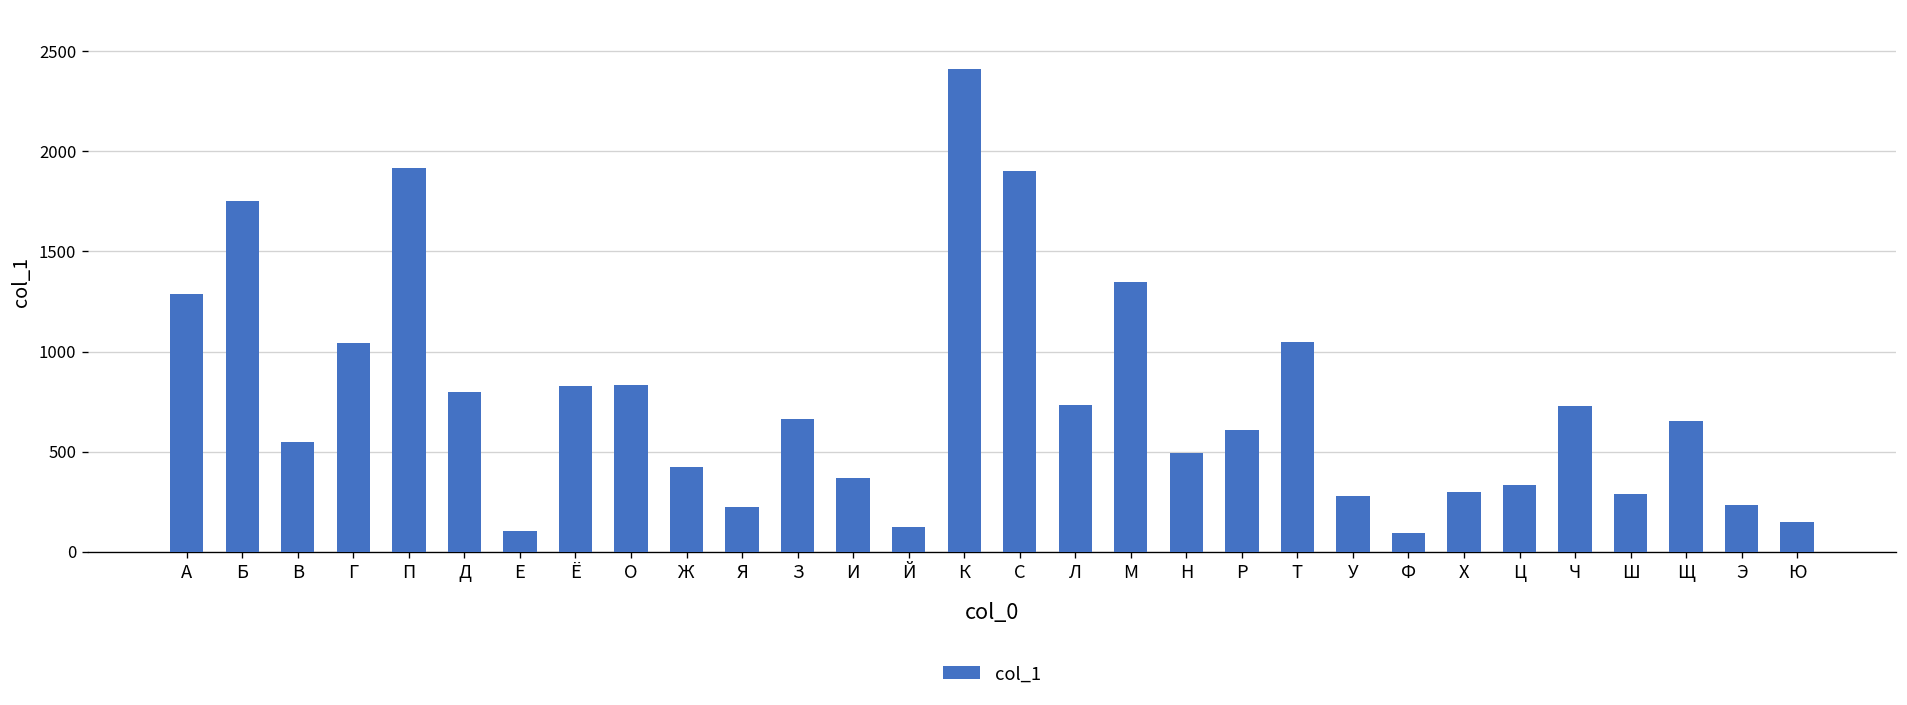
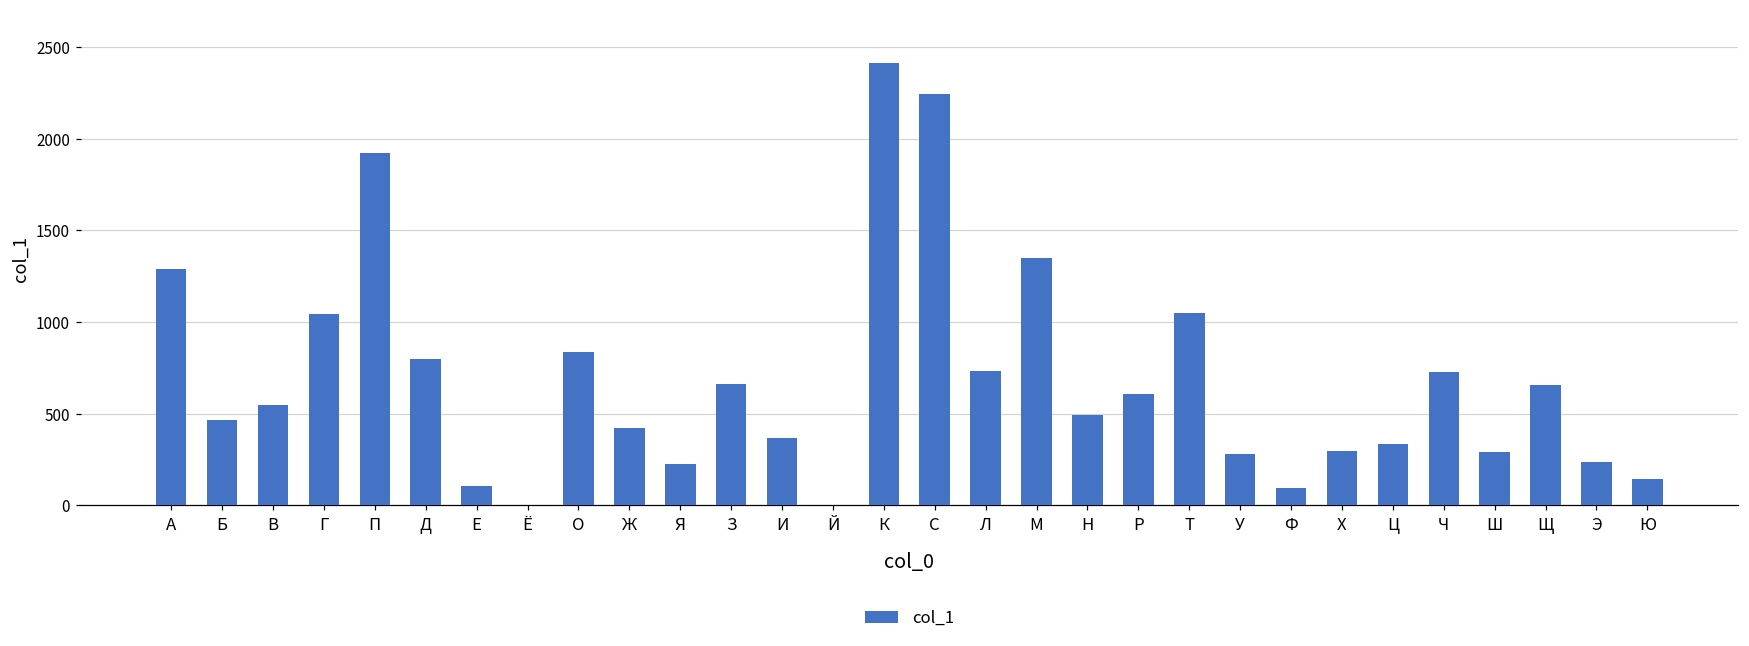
Б: 1750 -> 460
Ё: 830 -> 0
Й: 120 -> 0
С: 1900 -> 2240
